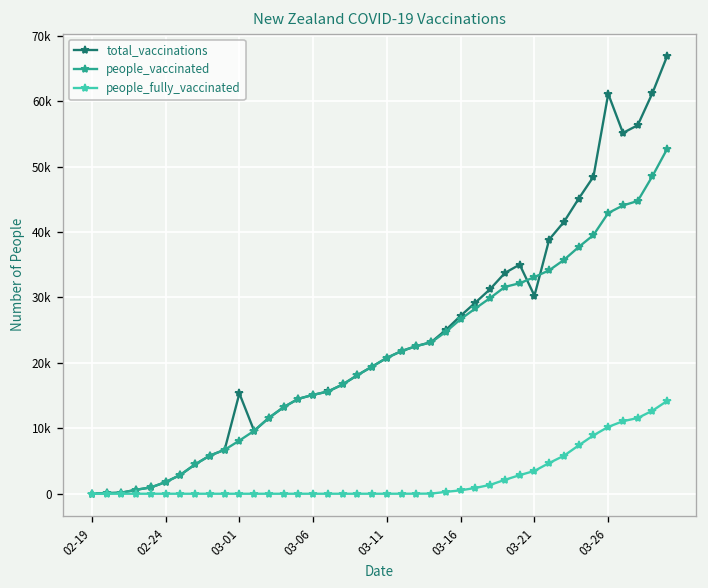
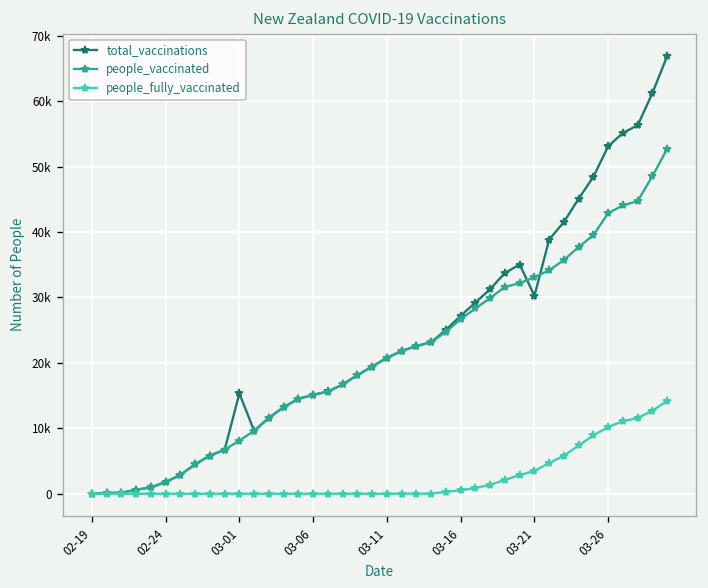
total_vaccinations, 03-26: 61000 -> 53000
